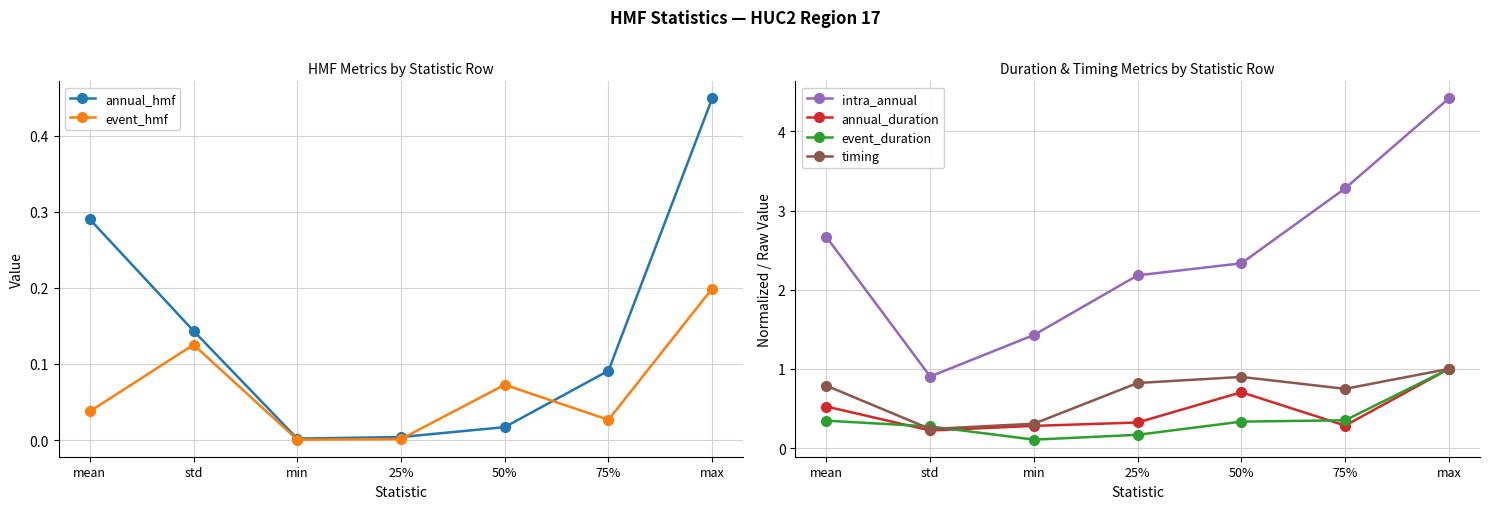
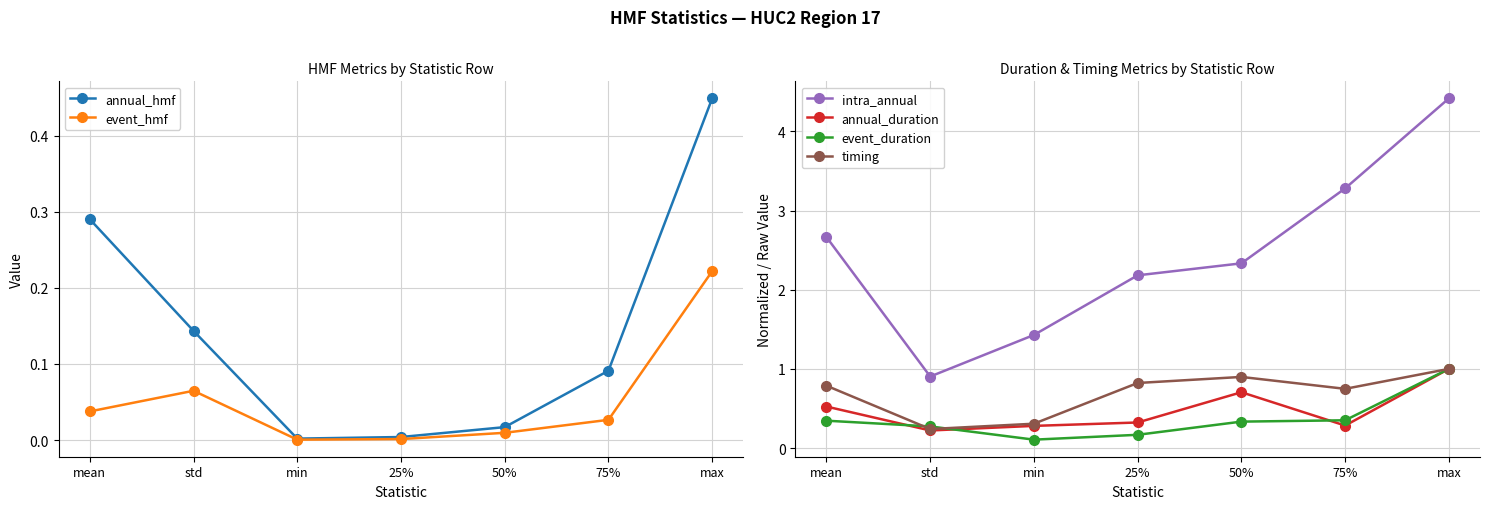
HMF Metrics by Statistic Row, event_hmf, std: 0.13 -> 0.06
HMF Metrics by Statistic Row, event_hmf, 50%: 0.07 -> 0.01
HMF Metrics by Statistic Row, event_hmf, max: 0.20 -> 0.22
